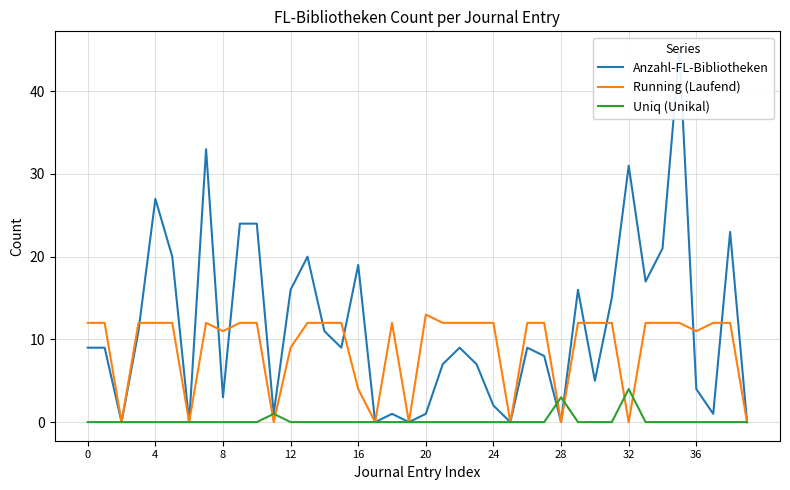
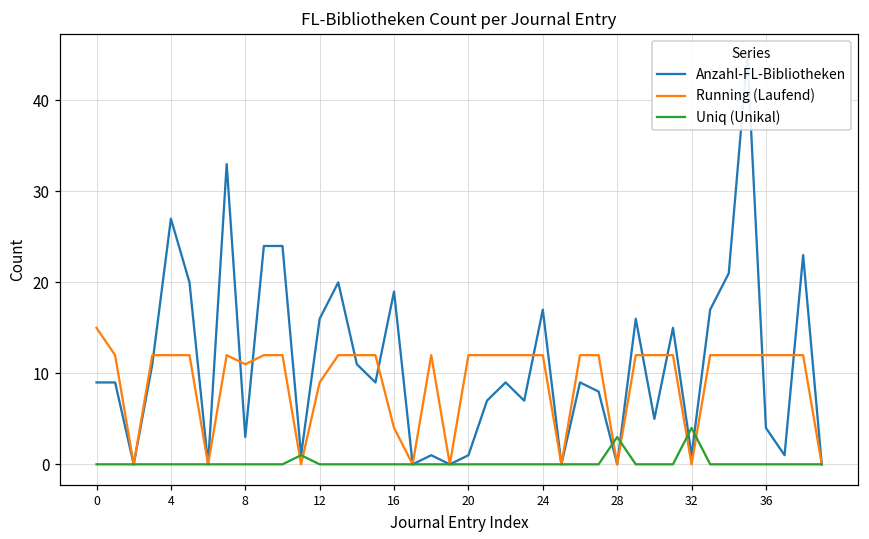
Running (Laufend), 0: 12 -> 15
Running (Laufend), 20: 13 -> 12
Anzahl-FL-Bibliotheken, 24: 2 -> 17
Anzahl-FL-Bibliotheken, 32: 31 -> 1
Running (Laufend), 36: 11 -> 12
